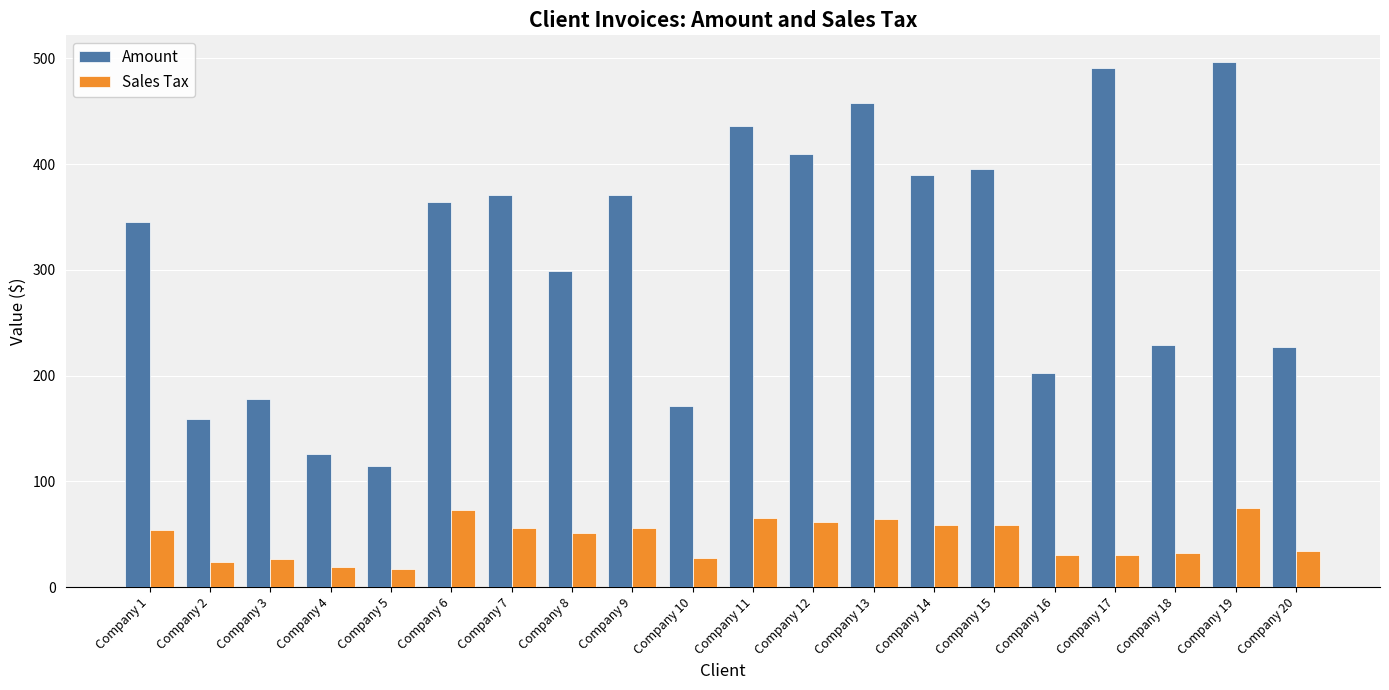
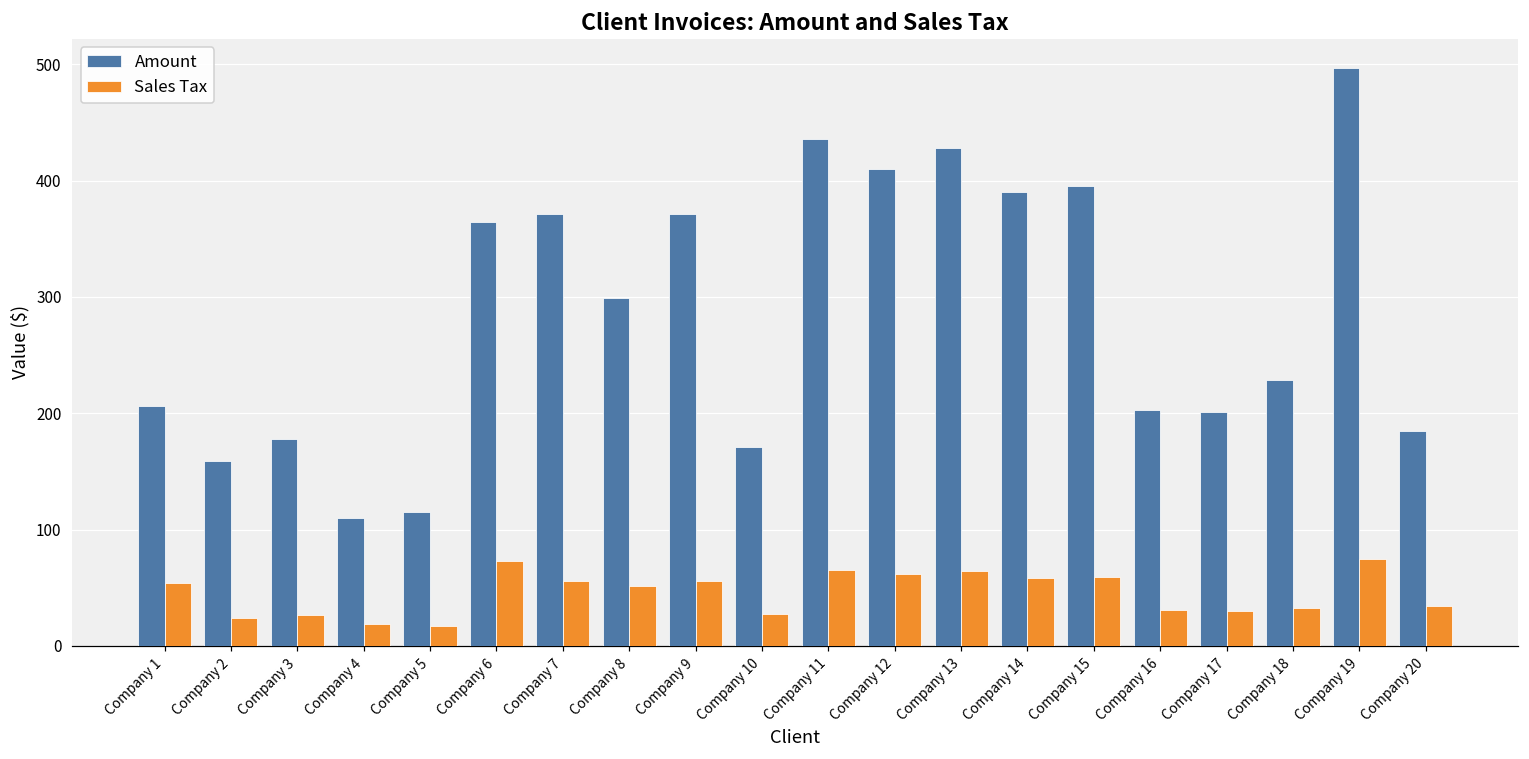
Amount, Company 1: 345 -> 206
Amount, Company 4: 126 -> 110
Amount, Company 13: 458 -> 428
Amount, Company 17: 491 -> 201
Amount, Company 20: 227 -> 185
